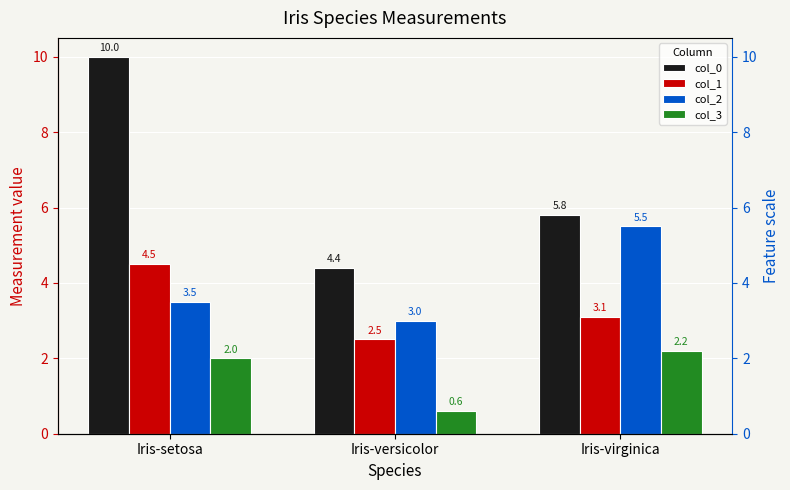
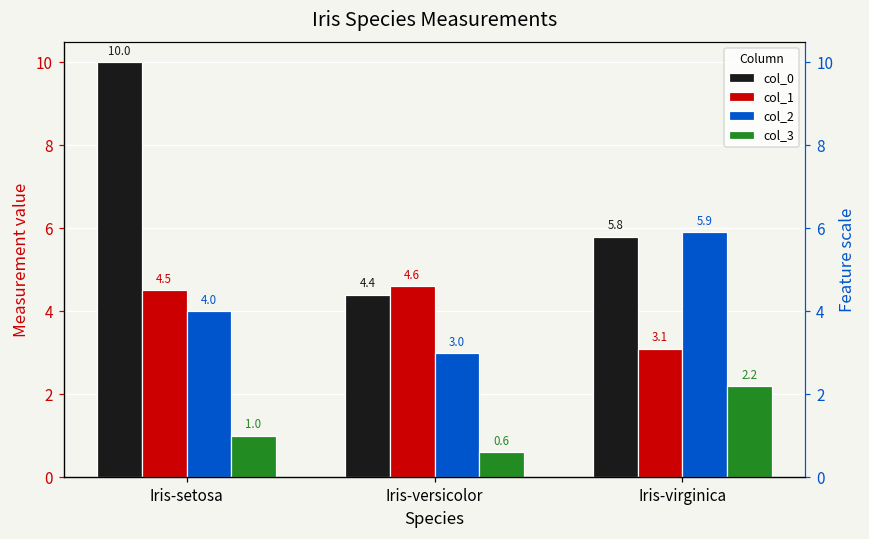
col_2, Iris-setosa: 3.5 -> 4.0
col_3, Iris-setosa: 2.0 -> 1.0
col_1, Iris-versicolor: 2.5 -> 4.6
col_2, Iris-virginica: 5.5 -> 5.9
